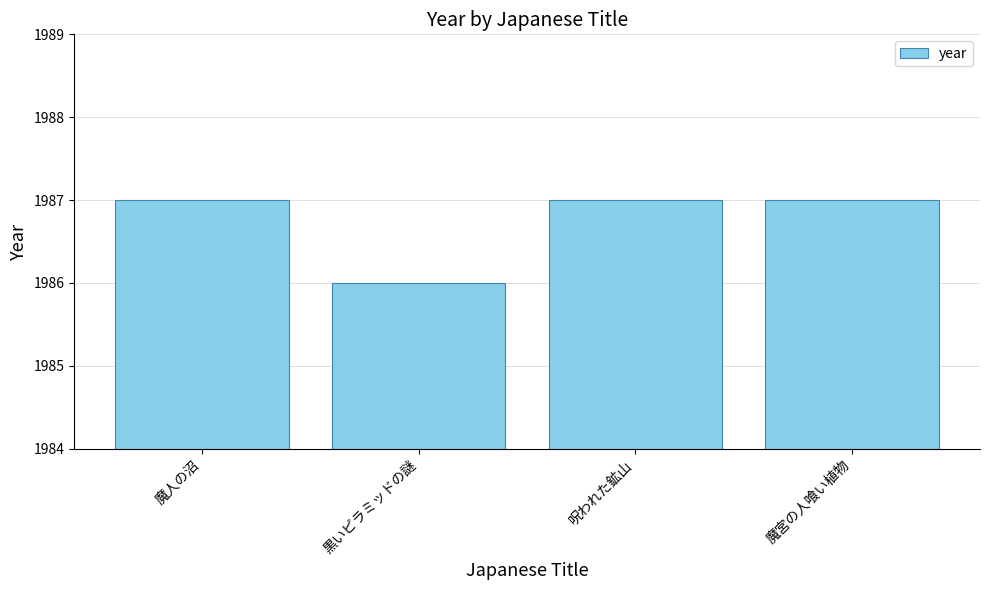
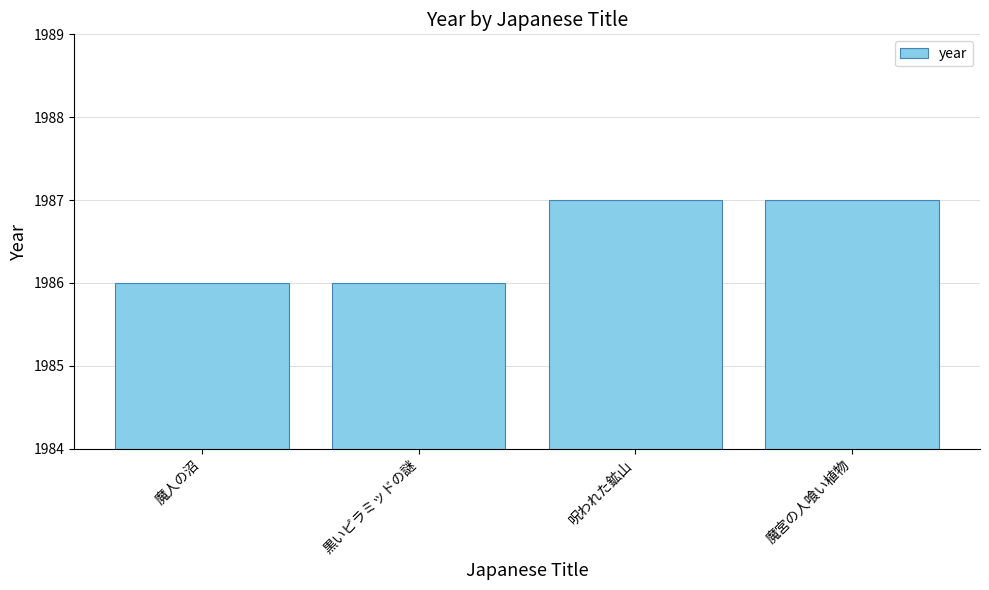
魔人の沼: 1987 -> 1986
